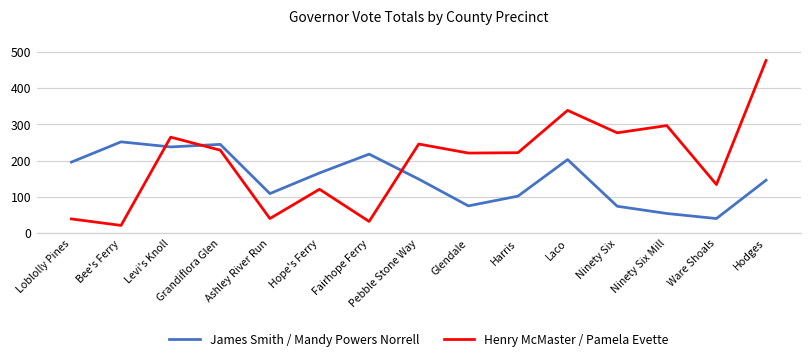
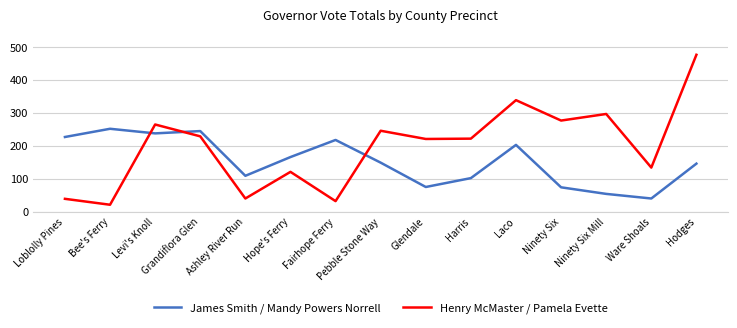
James Smith / Mandy Powers Norrell, Loblolly Pines: 200 -> 230
